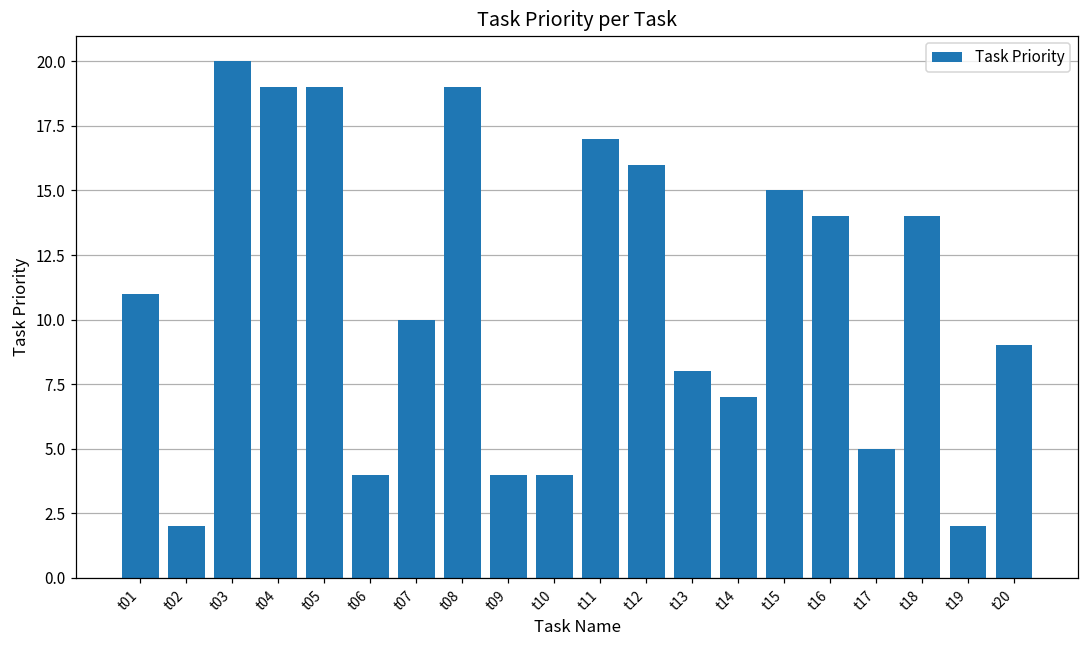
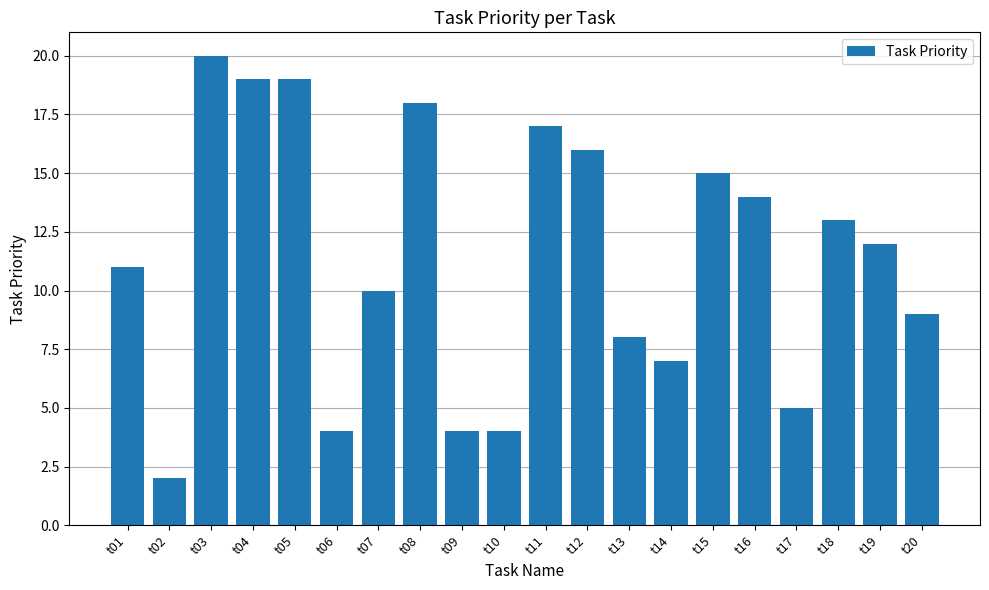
t08: 19 -> 18
t18: 14 -> 13
t19: 2 -> 12
